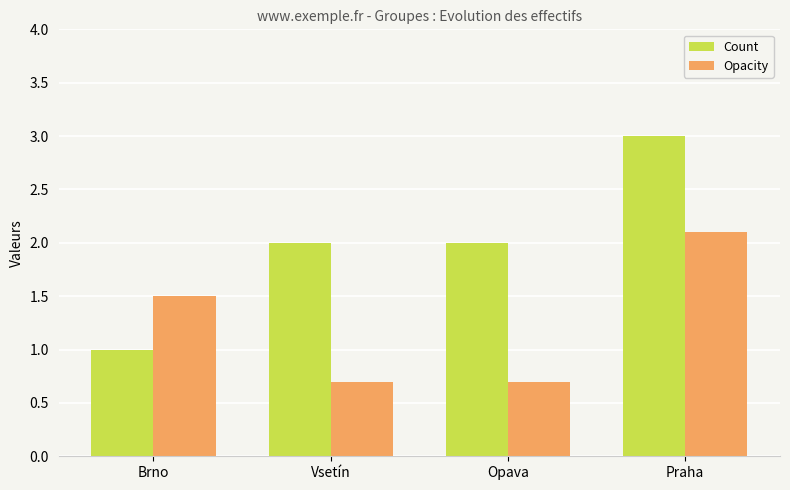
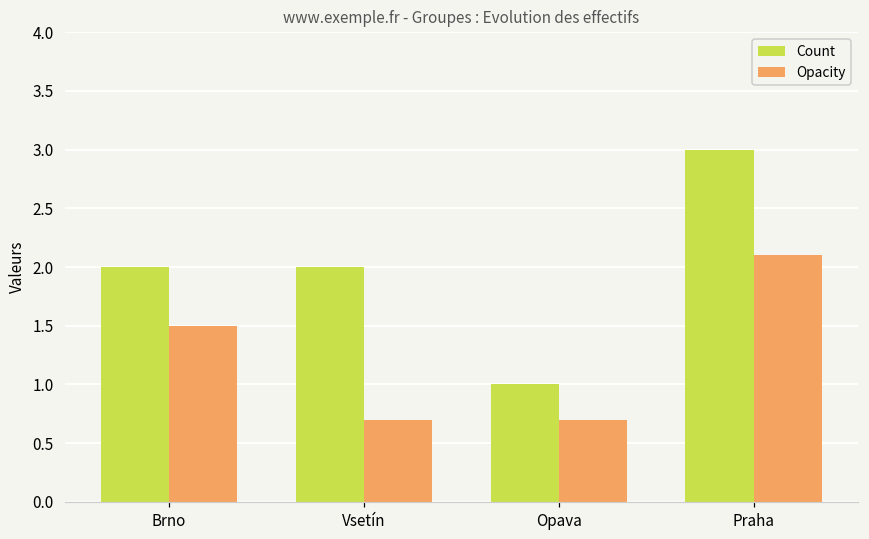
Count, Brno: 1 -> 2
Count, Opava: 2 -> 1
